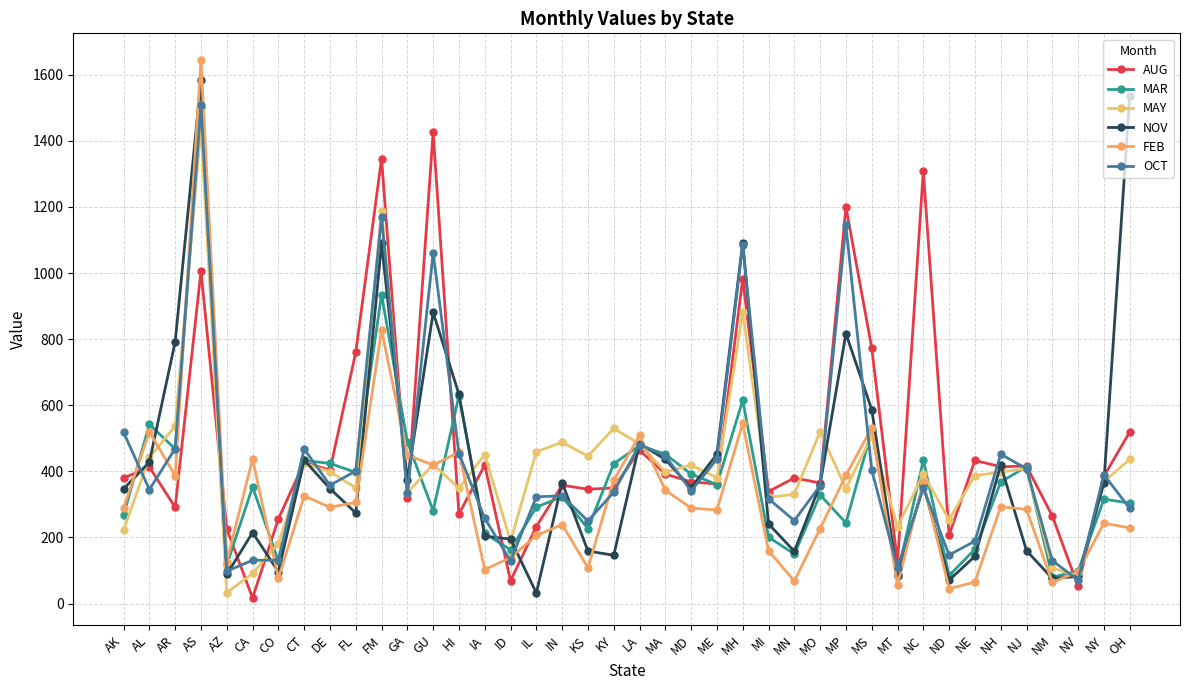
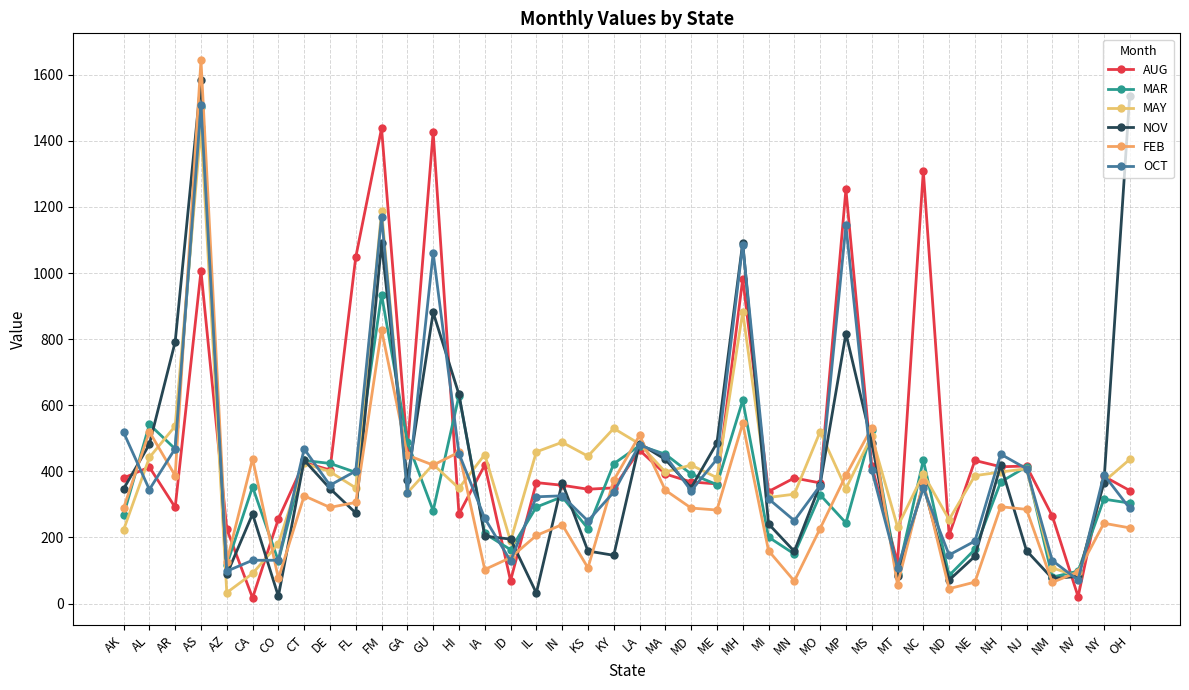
NOV, AL: 430 -> 480
NOV, CA: 220 -> 270
NOV, CO: 100 -> 20
AUG, FL: 760 -> 1050
AUG, FM: 1350 -> 1440
AUG, GA: 320 -> 470
AUG, IL: 230 -> 370
NOV, ME: 450 -> 490
AUG, MP: 1200 -> 1250
AUG, MS: 770 -> 420
NOV, MS: 590 -> 490
AUG, NV: 50 -> 20
AUG, OH: 520 -> 340
